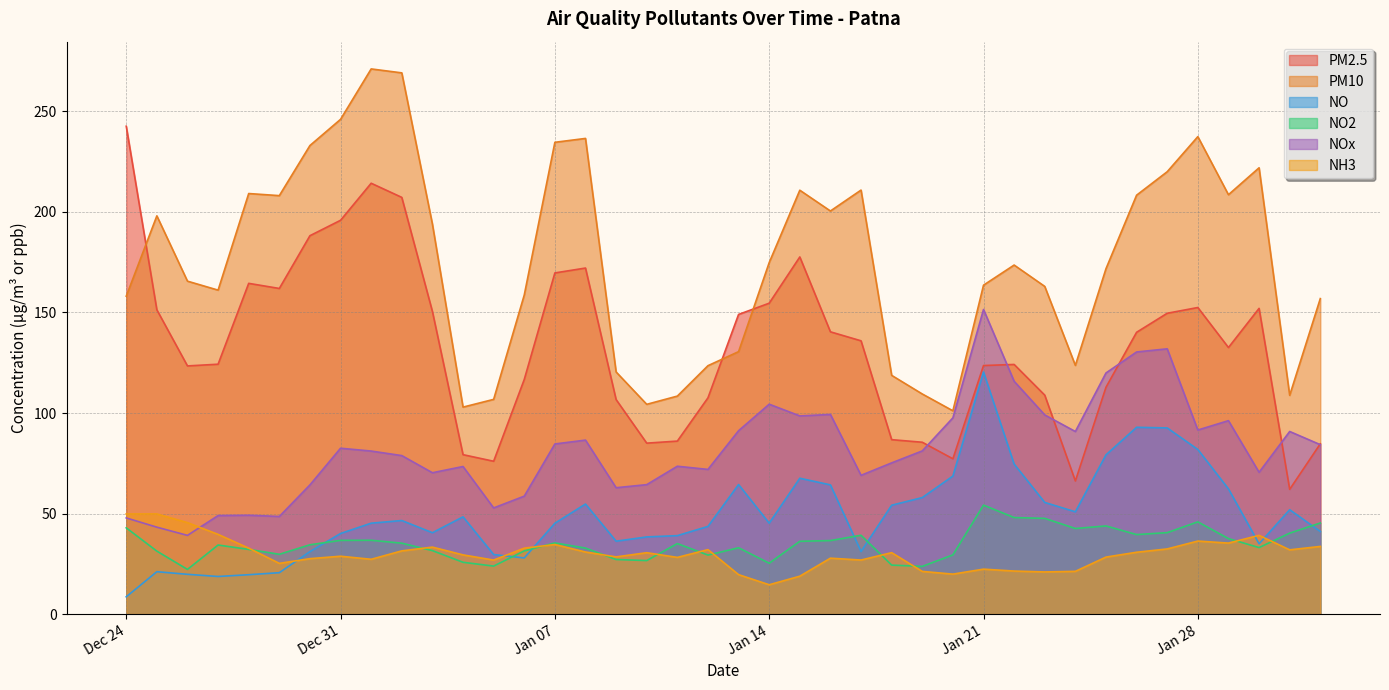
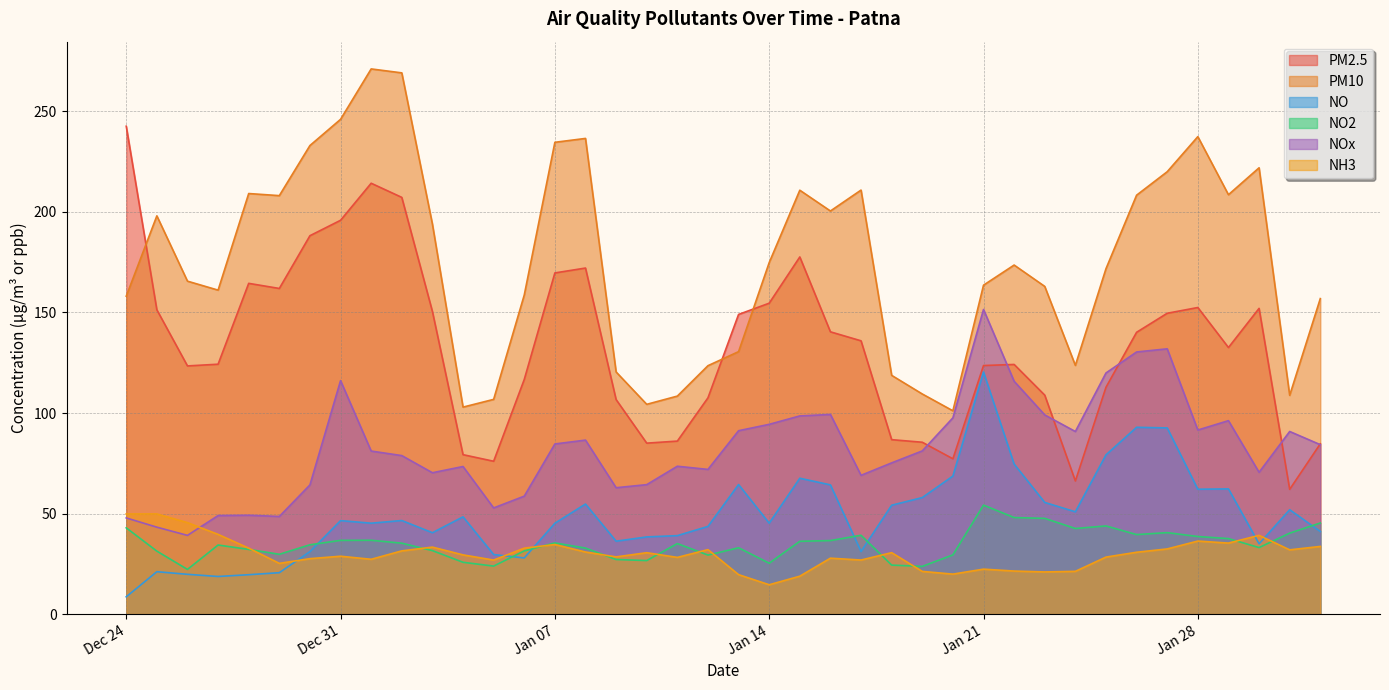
NO, Dec 31: 40 -> 47
NOx, Dec 31: 82 -> 116
NOx, Jan 14: 104 -> 94
NO, Jan 28: 82 -> 62
NO2, Jan 28: 46 -> 39
